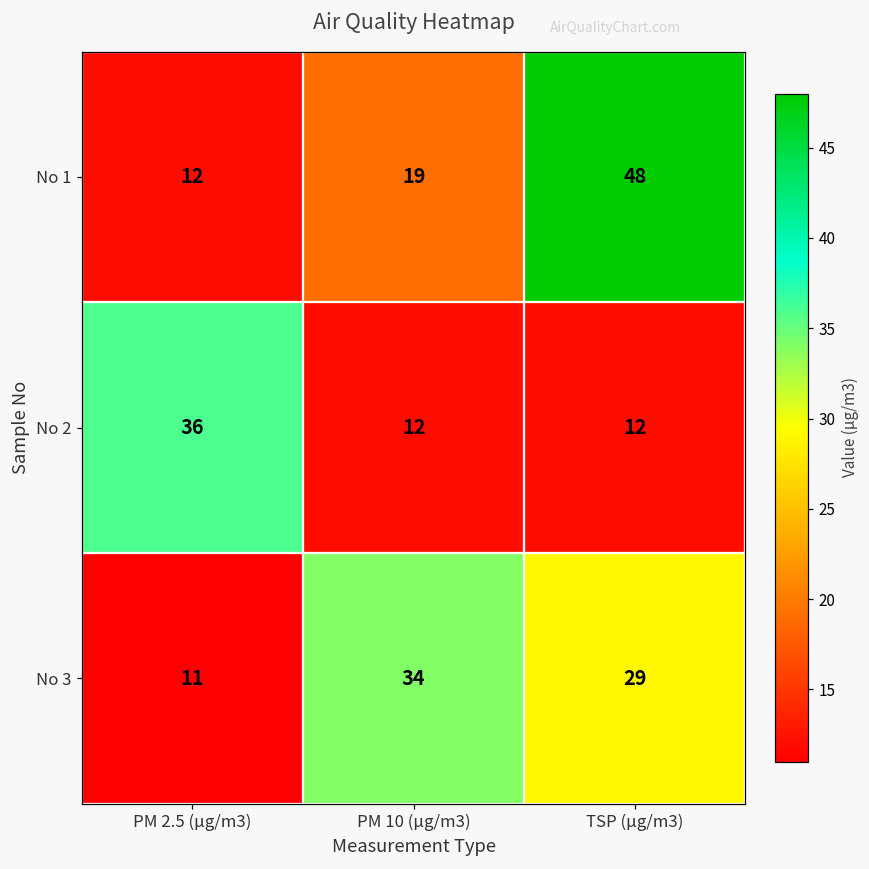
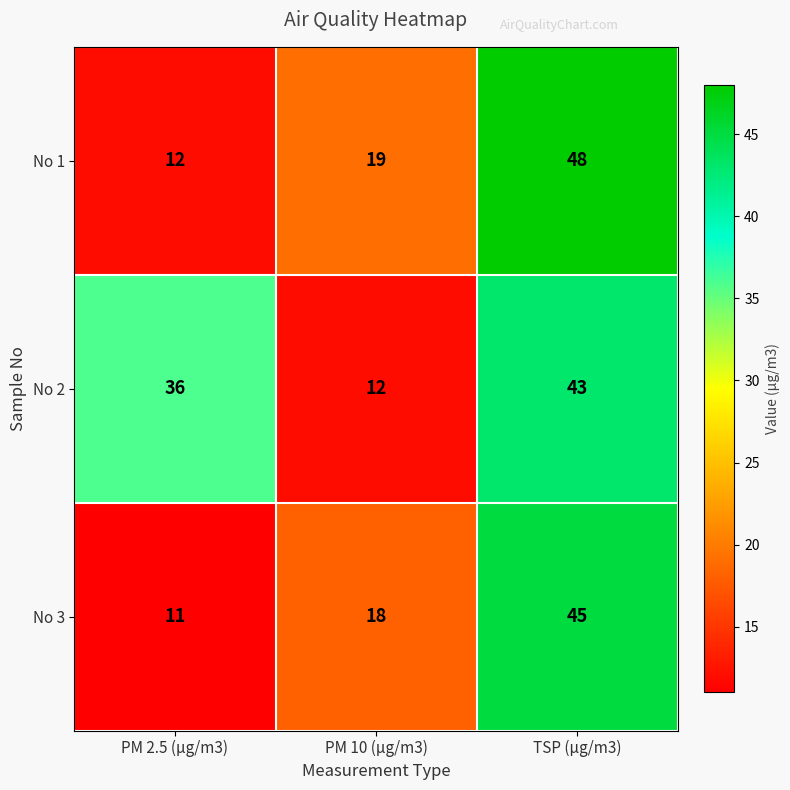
No 2, TSP (µg/m3): 12 -> 43
No 3, PM 10 (µg/m3): 34 -> 18
No 3, TSP (µg/m3): 29 -> 45
